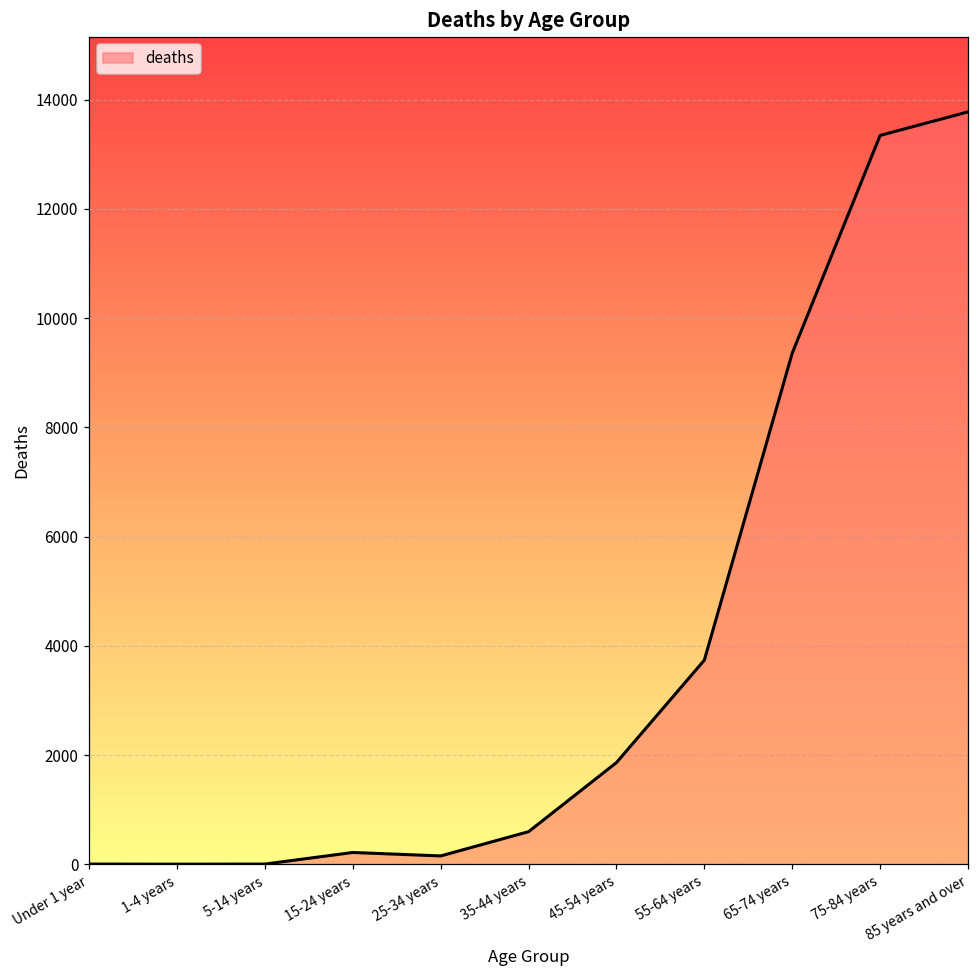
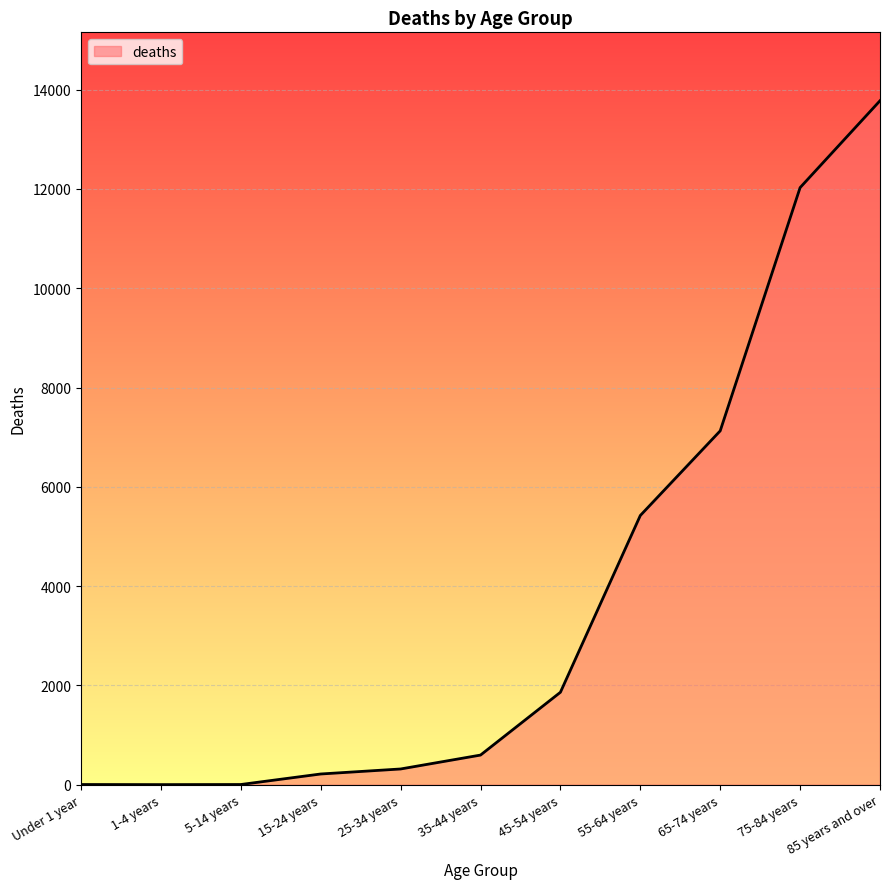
25-34 years: 200 -> 300
55-64 years: 3700 -> 5400
65-74 years: 9400 -> 7100
75-84 years: 13300 -> 12000
